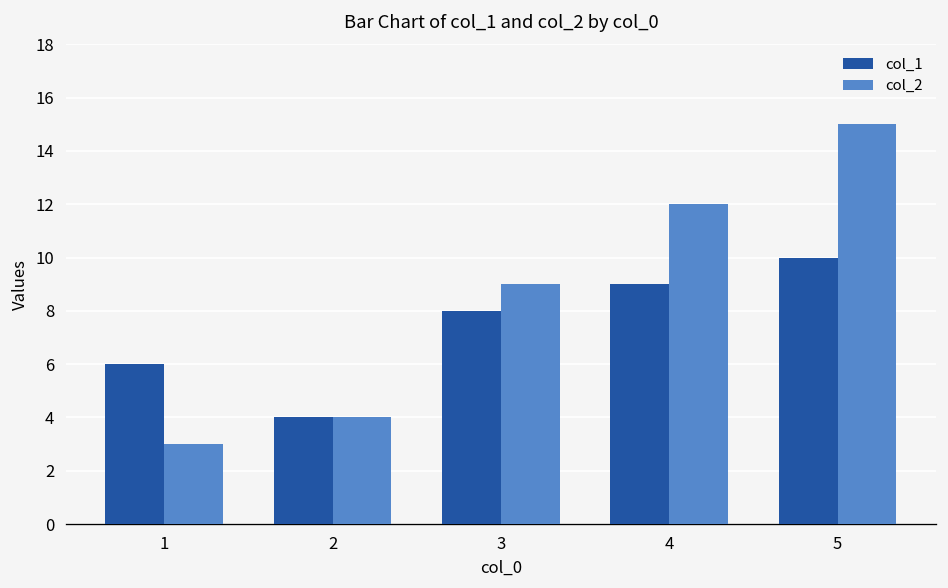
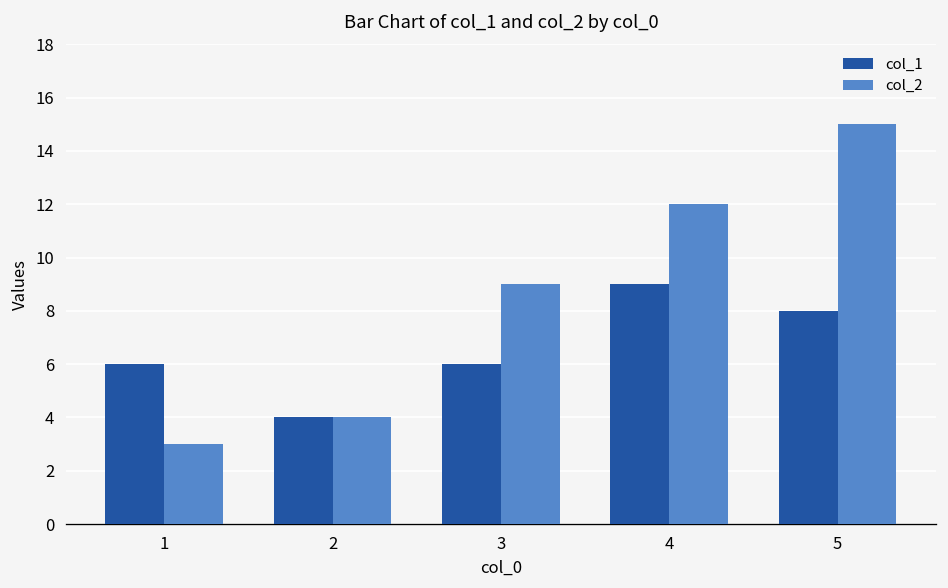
col_1, 3: 8 -> 6
col_1, 5: 10 -> 8
